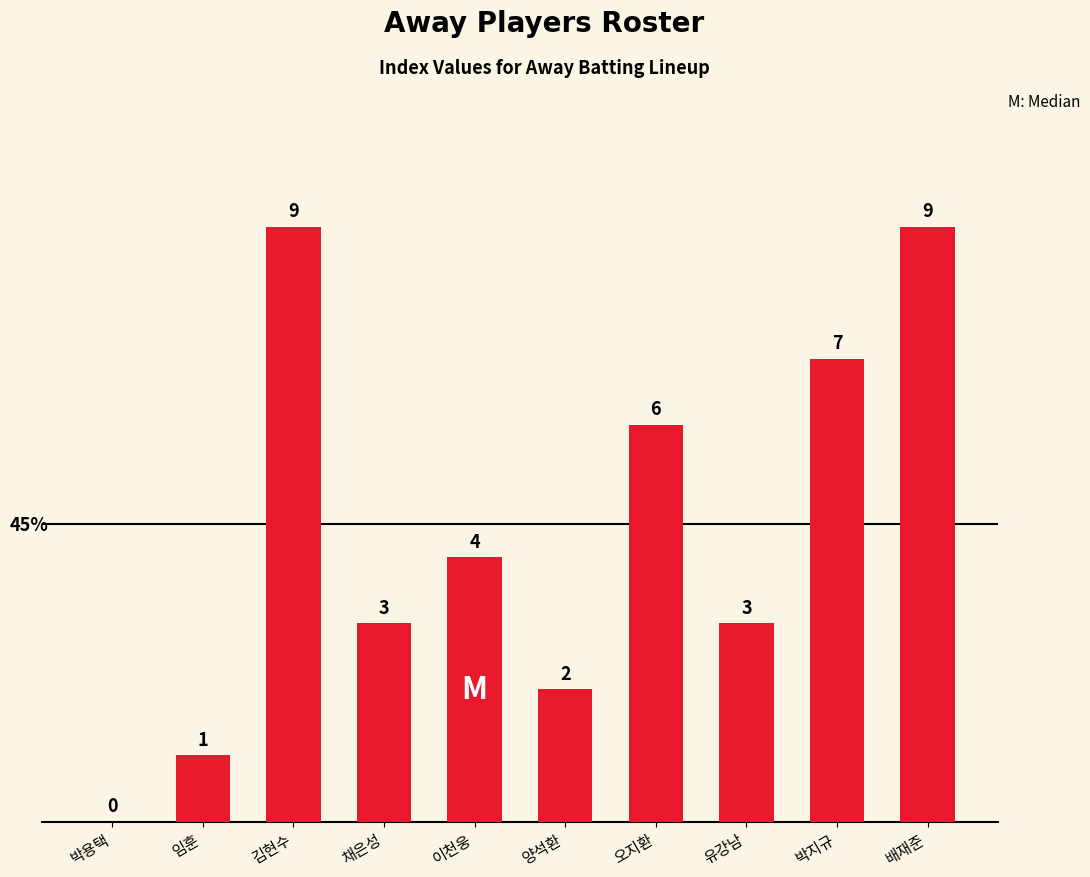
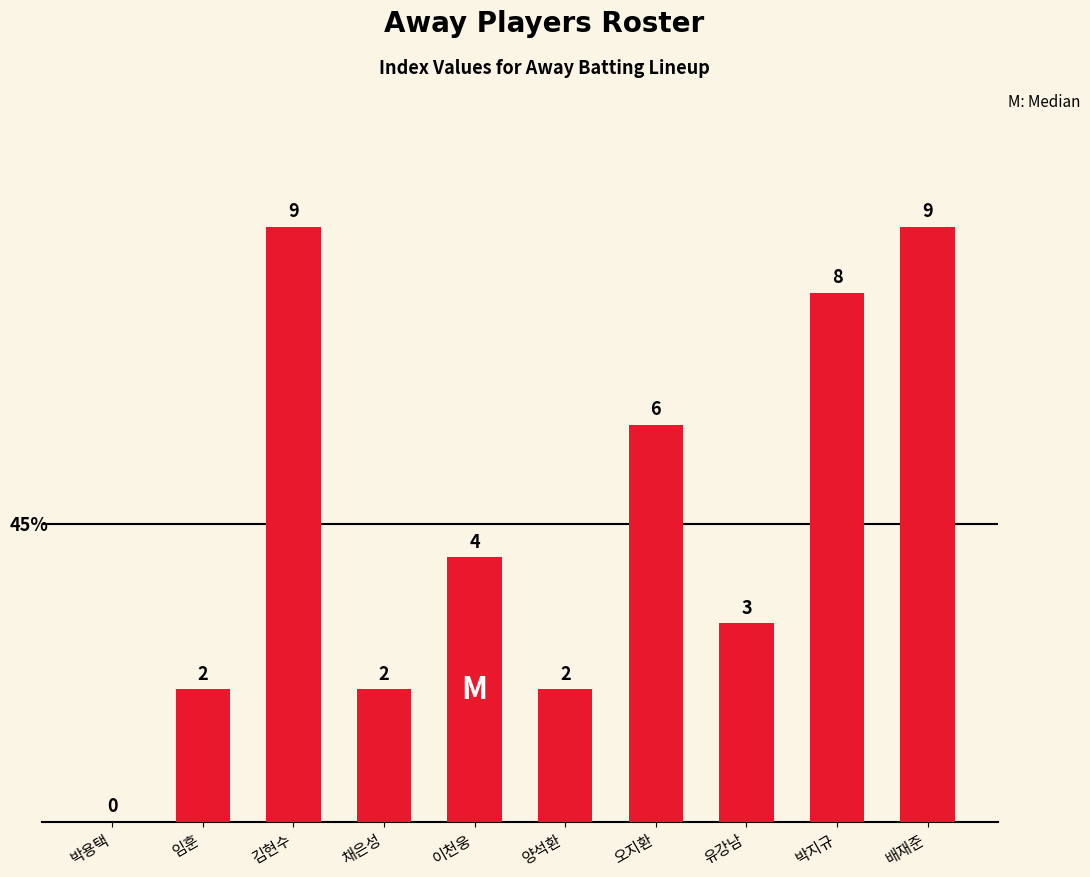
임훈: 1 -> 2
채은성: 3 -> 2
박지규: 7 -> 8
